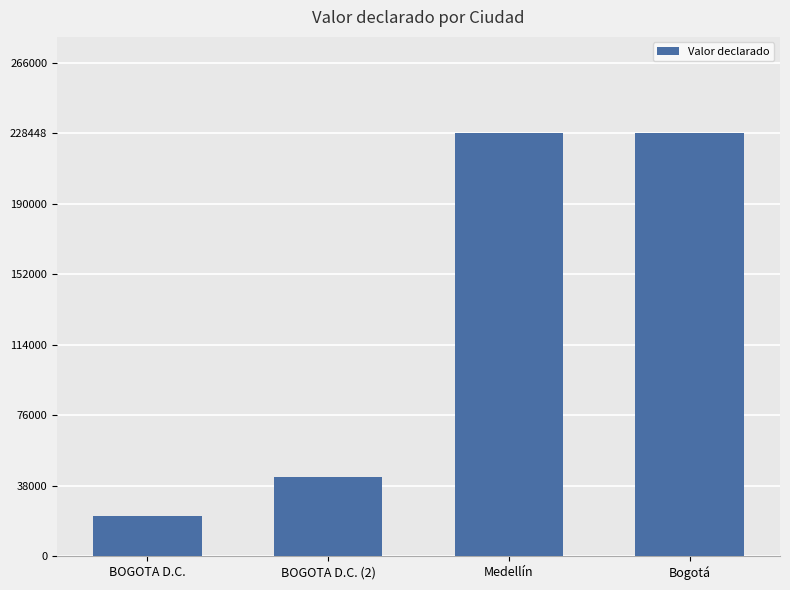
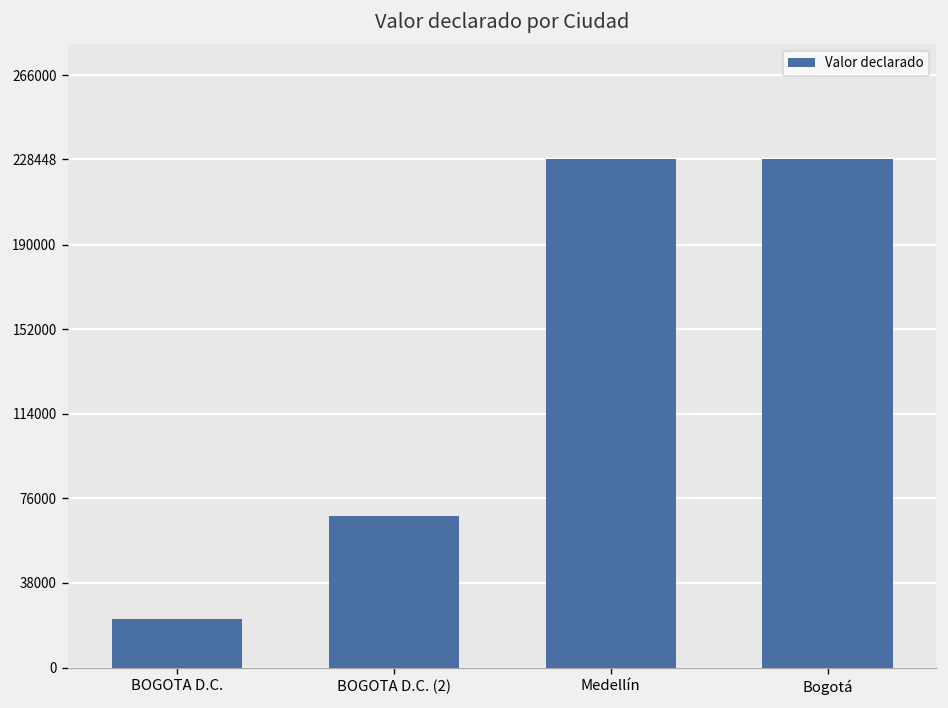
BOGOTA D.C. (2): 43000 -> 68000
